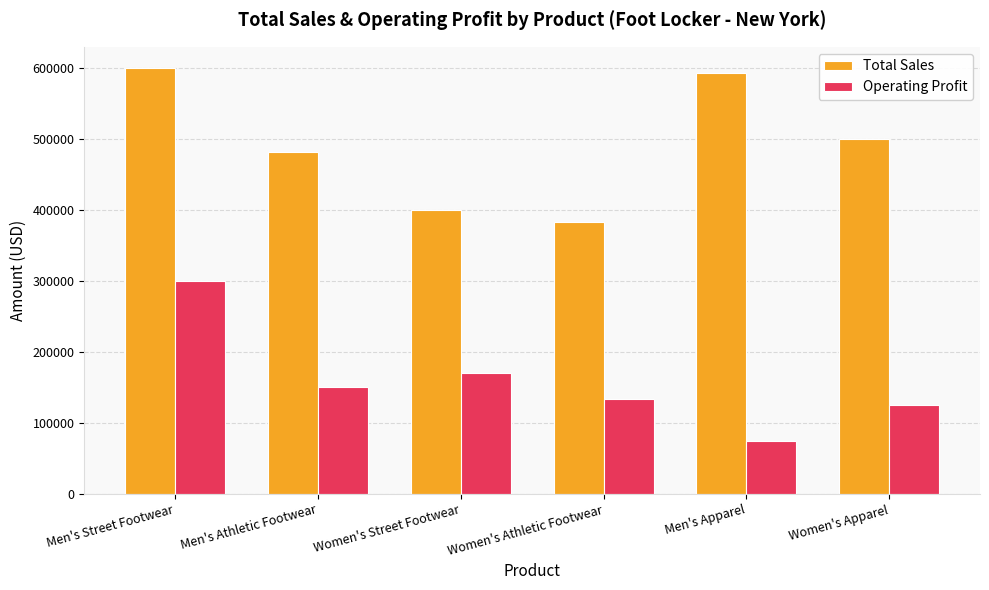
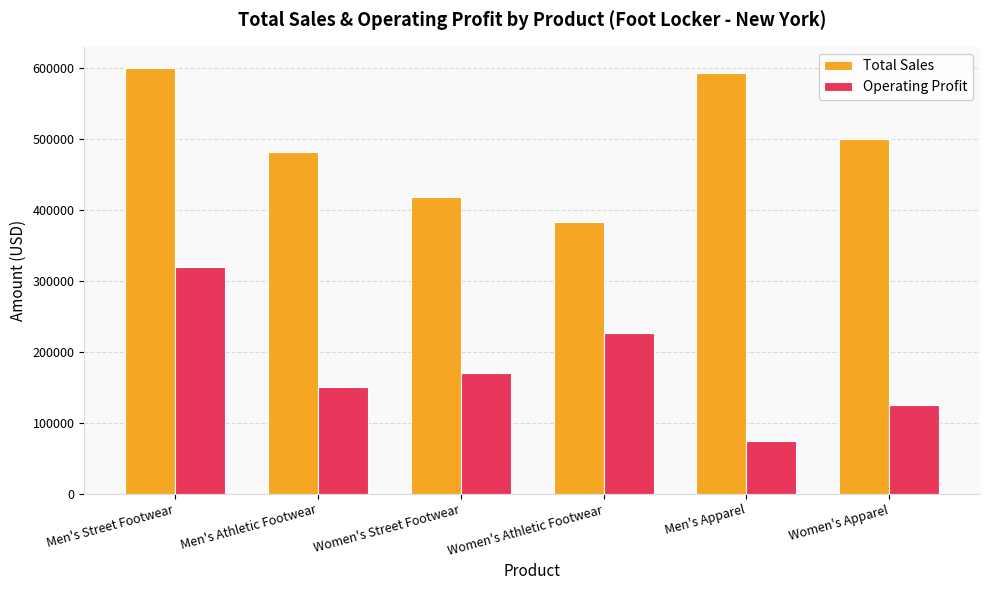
Operating Profit, Men's Street Footwear: 300000 -> 320000
Total Sales, Women's Street Footwear: 400000 -> 420000
Operating Profit, Women's Athletic Footwear: 130000 -> 230000
